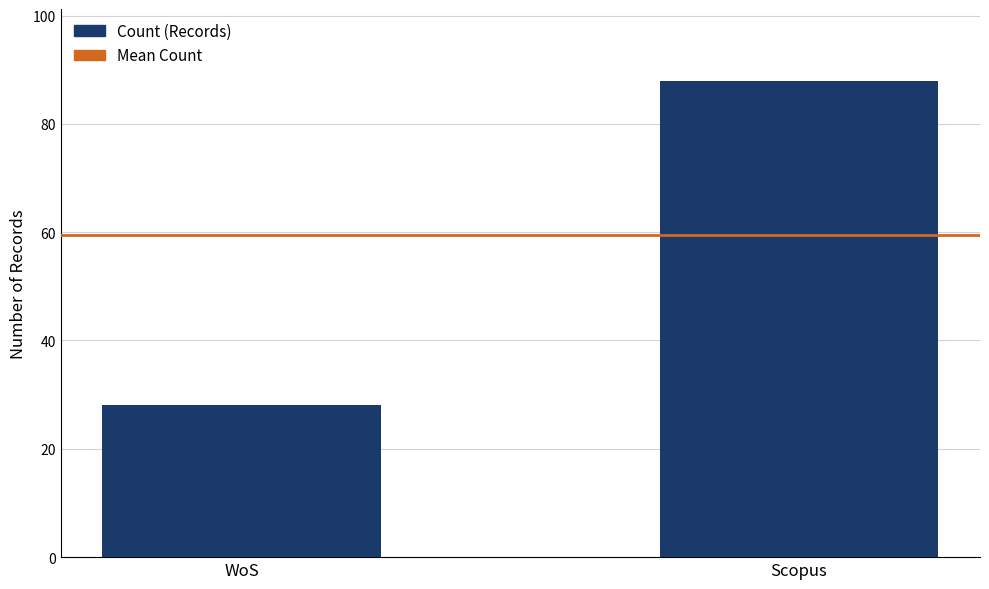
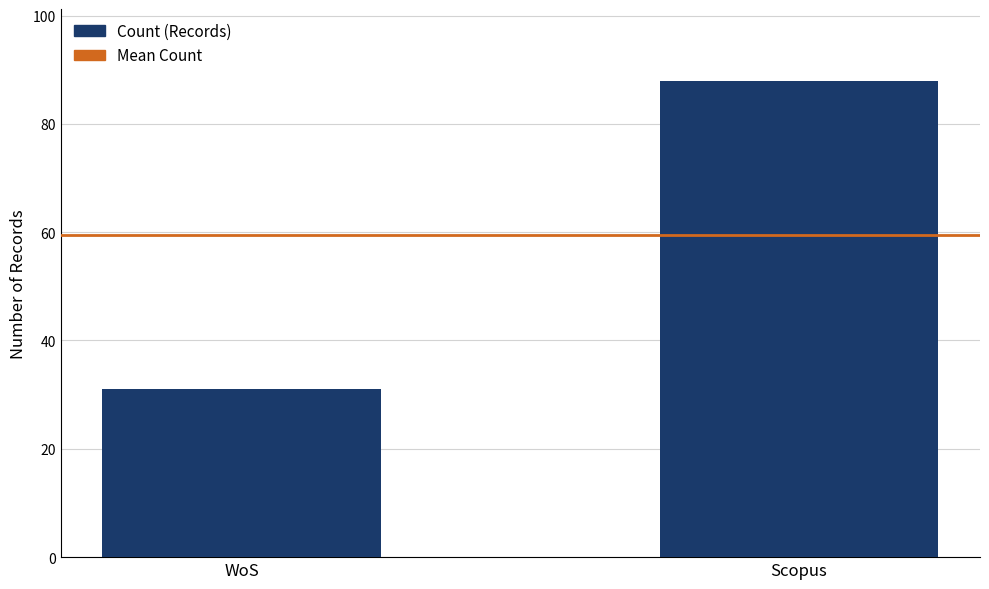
WoS: 28 -> 31
